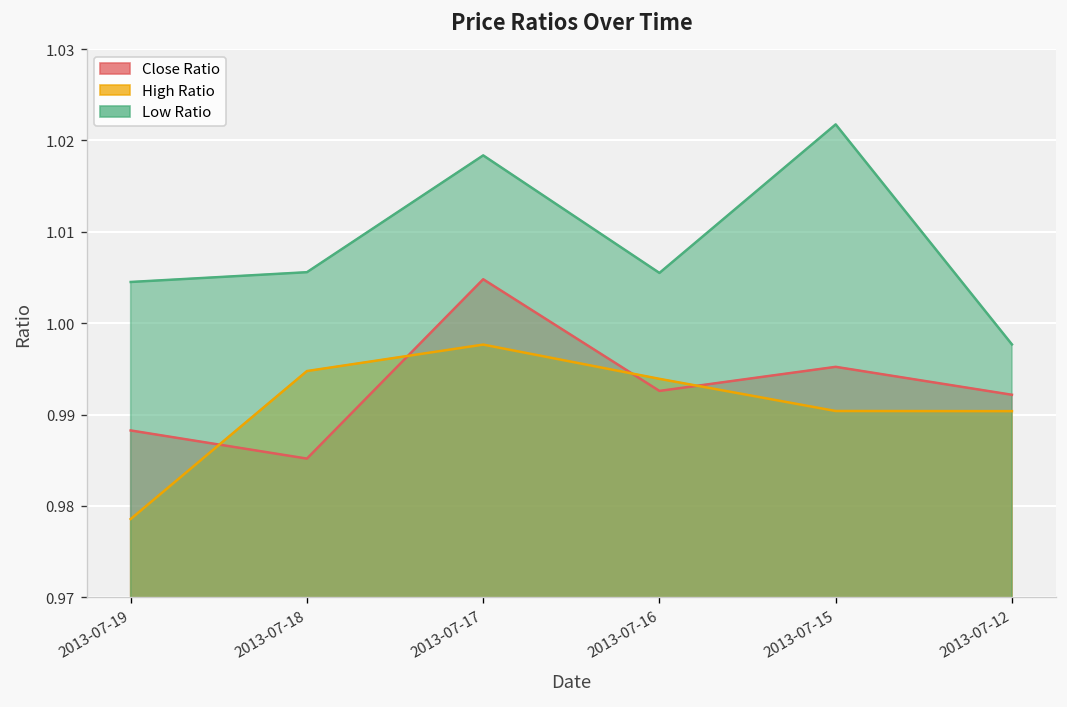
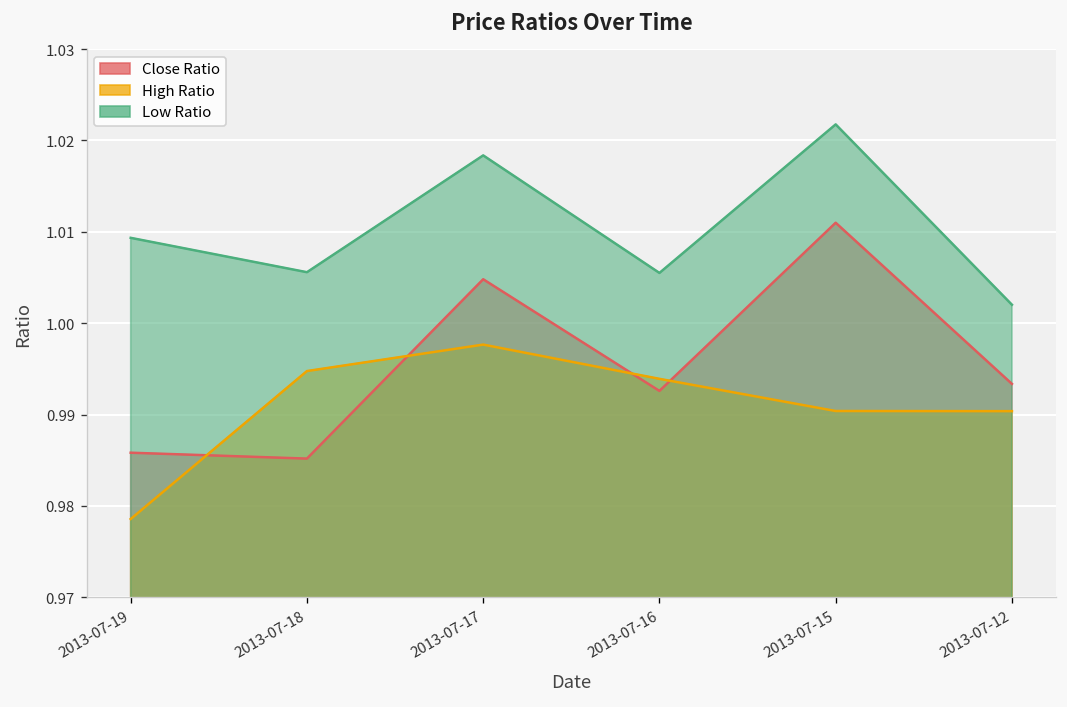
Close Ratio, 2013-07-19: 0.988 -> 0.986
Low Ratio, 2013-07-19: 1.005 -> 1.009
Close Ratio, 2013-07-15: 0.995 -> 1.011
Close Ratio, 2013-07-12: 0.992 -> 0.993
Low Ratio, 2013-07-12: 0.998 -> 1.002
